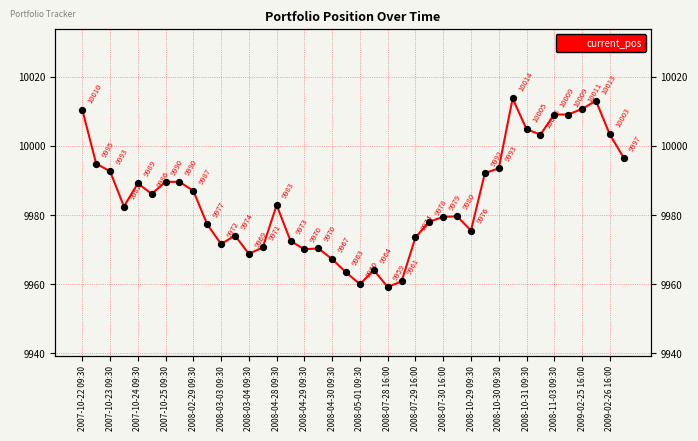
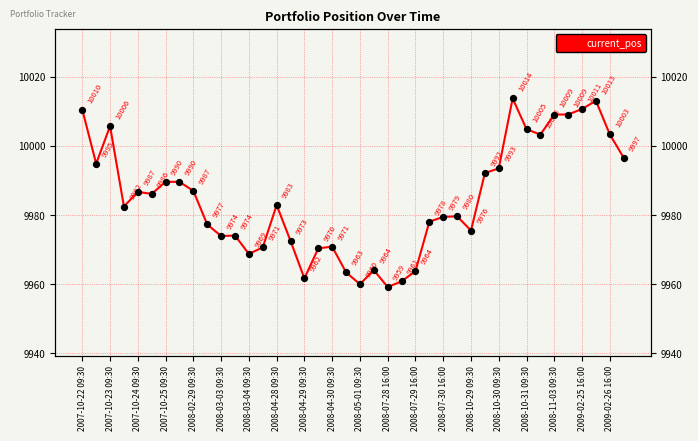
2007-10-23 09:30: 9993 -> 10006
2007-10-24 09:30: 9989 -> 9987
2008-03-03 09:30: 9972 -> 9974
2008-04-29 09:30: 9970 -> 9962
2008-04-30 09:30: 9967 -> 9971
2008-07-29 16:00: 9974 -> 9964
